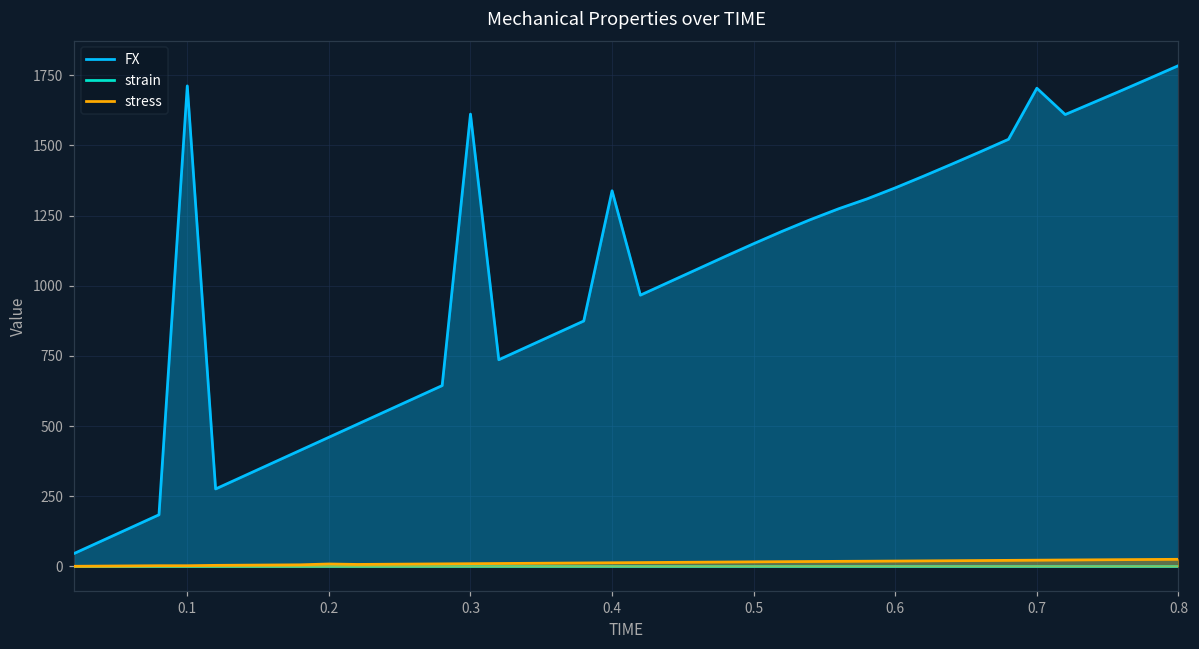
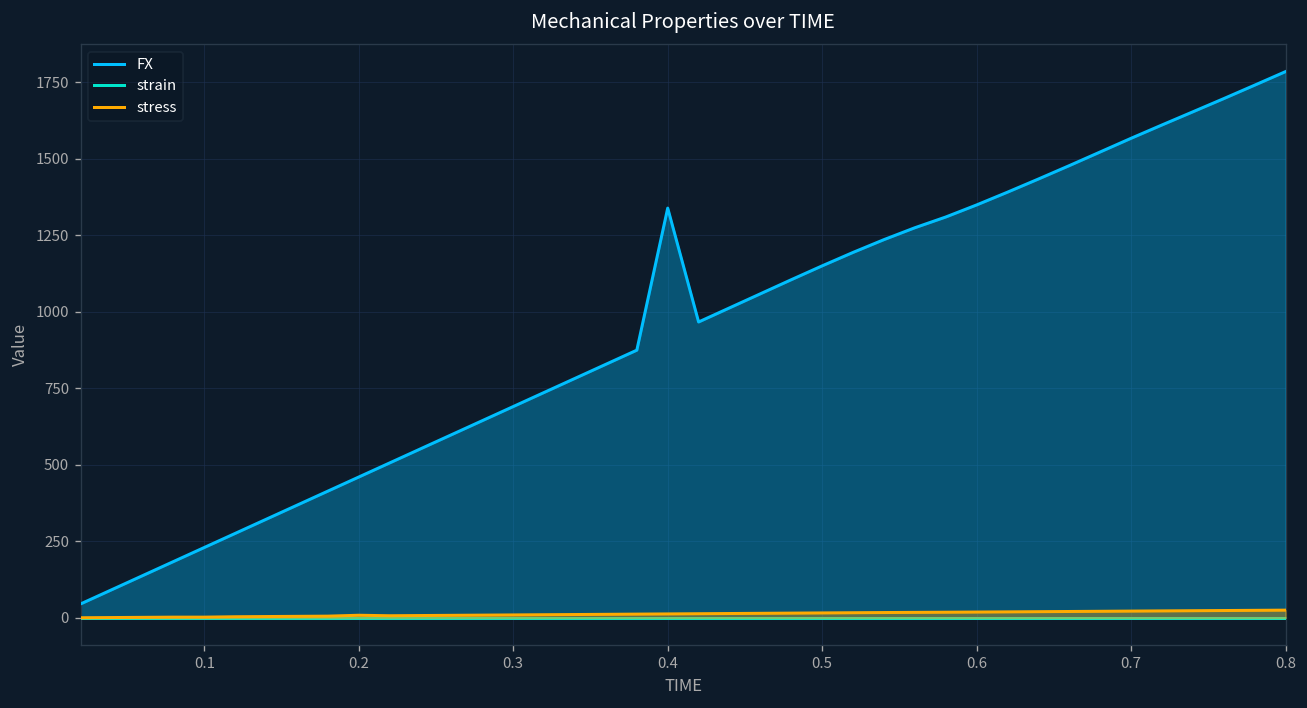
FX, 0.1: 1710 -> 230
FX, 0.3: 1610 -> 690
FX, 0.7: 1700 -> 1570
